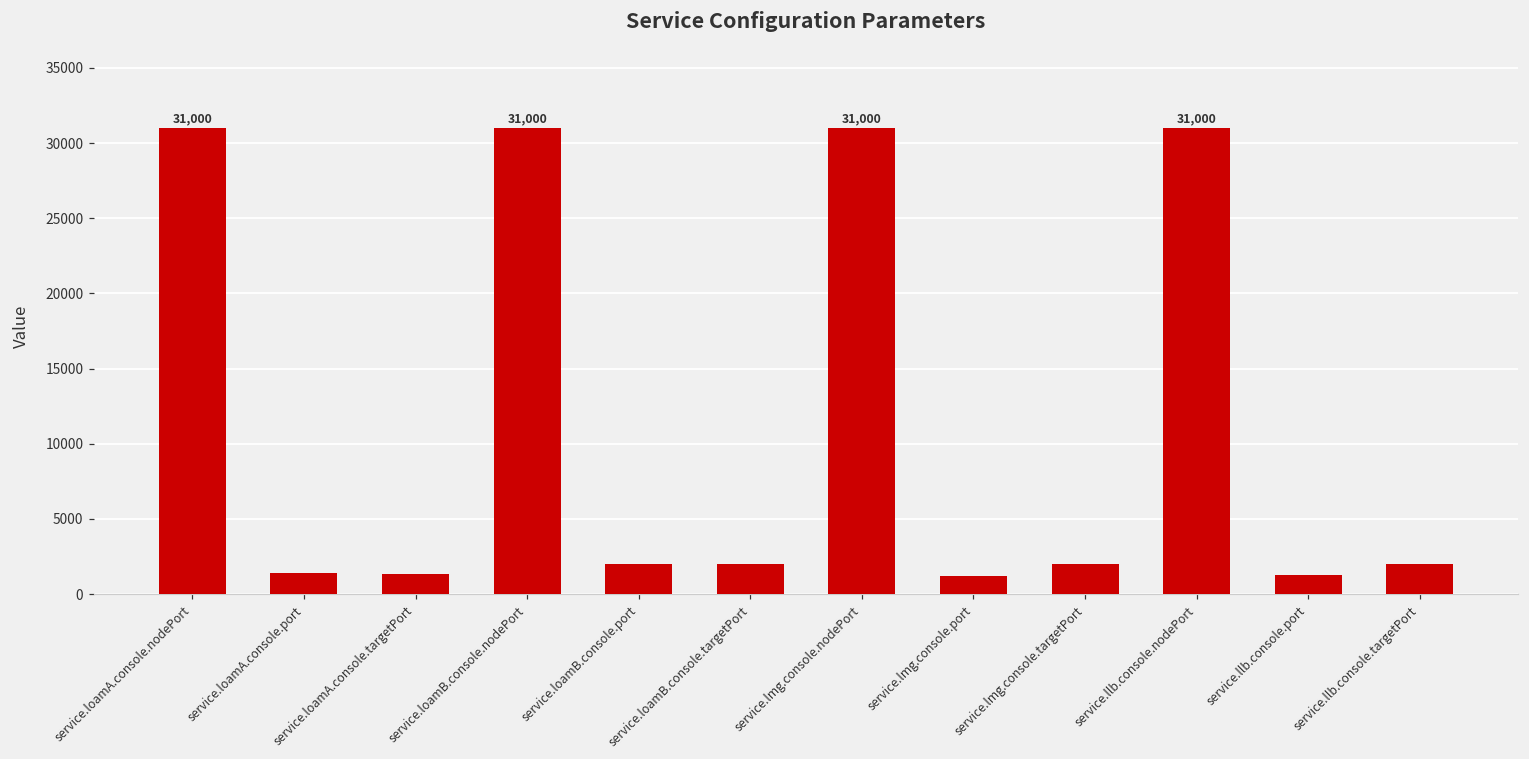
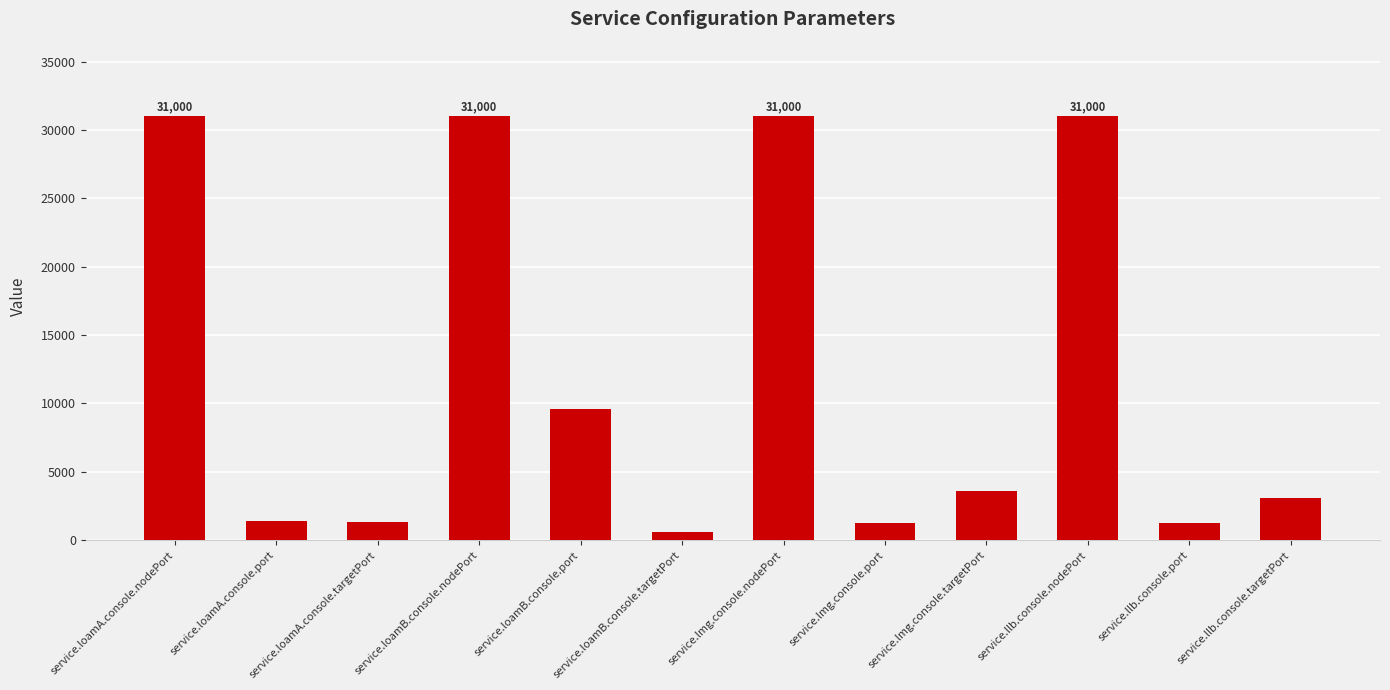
service.loamB.console.port: 2000 -> 9600
service.loamB.console.targetPort: 2000 -> 600
service.lmg.console.targetPort: 2000 -> 3600
service.llb.console.targetPort: 2000 -> 3100
